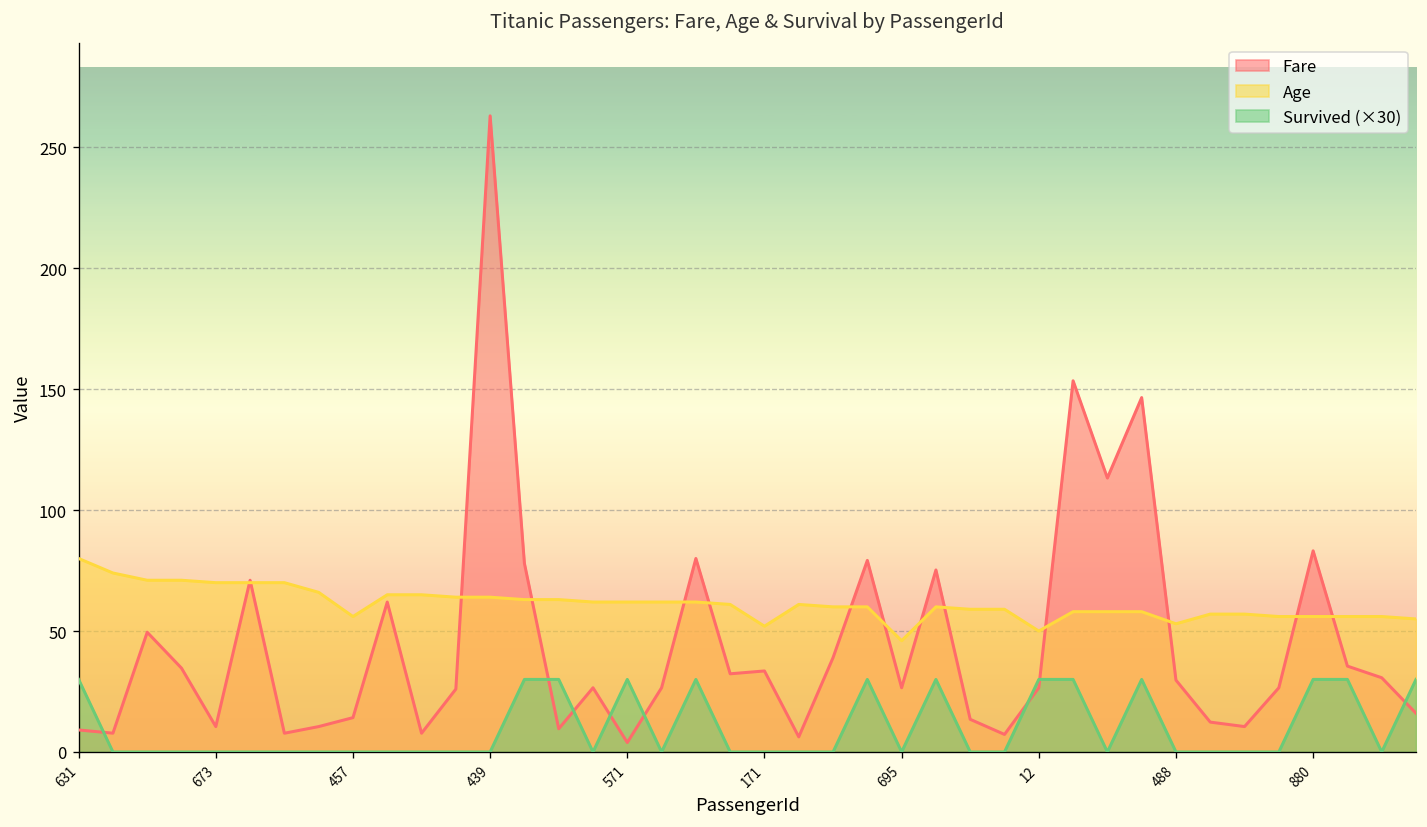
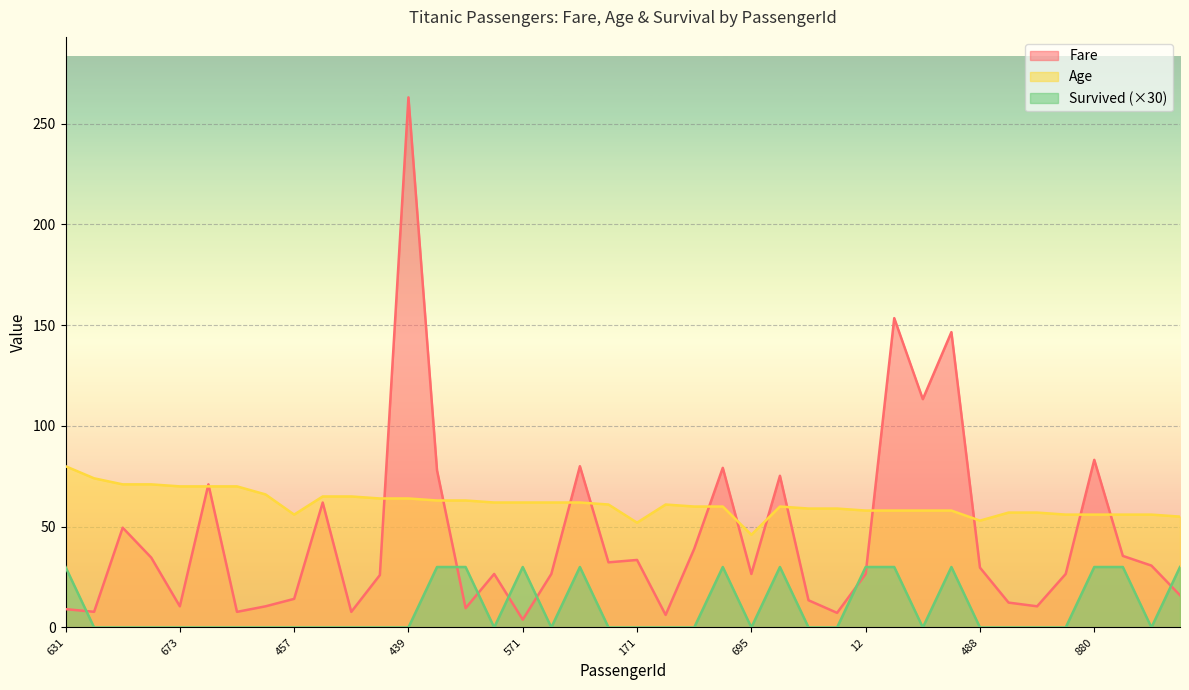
Age, 12: 50 -> 58
